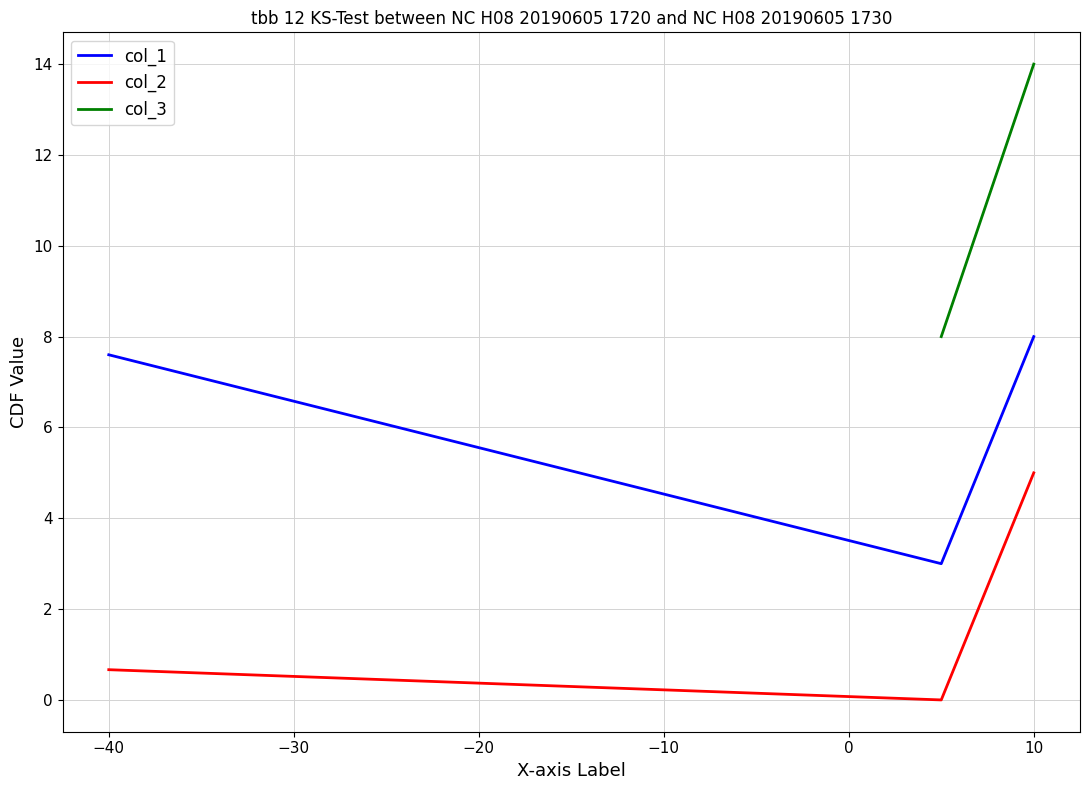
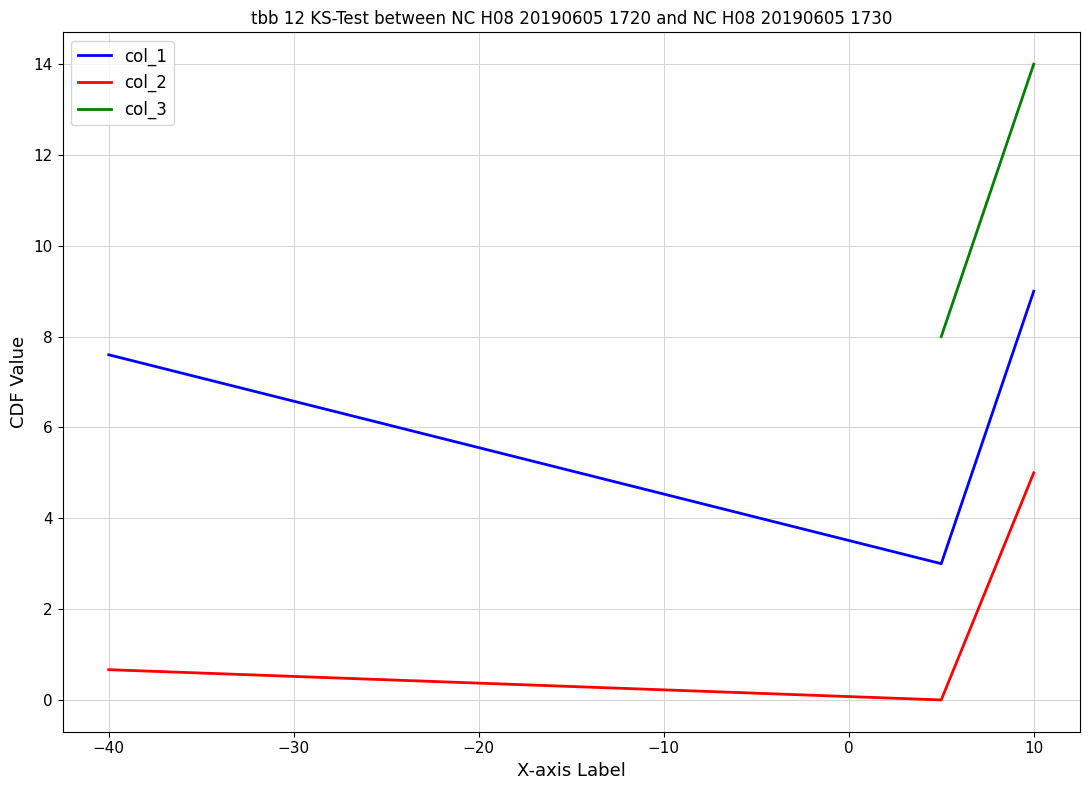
col_1, 10: 8 -> 9
